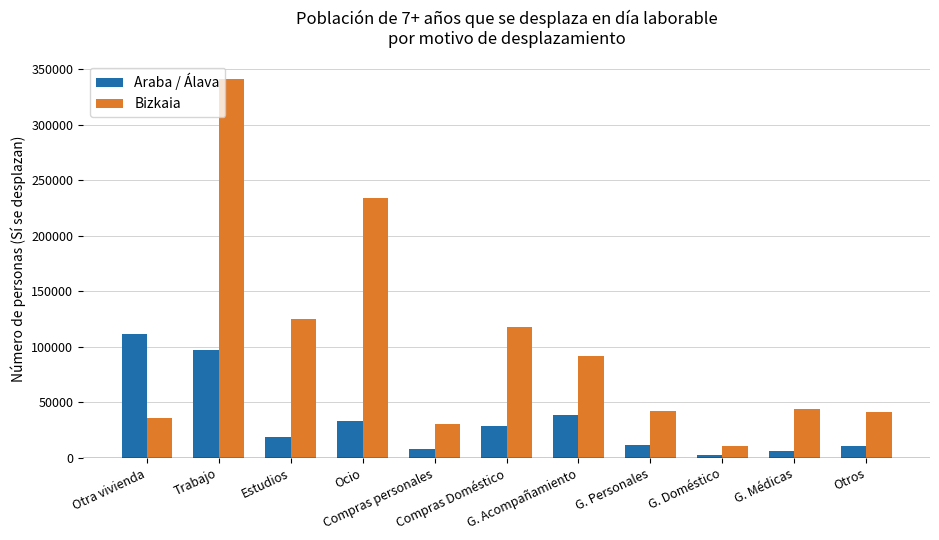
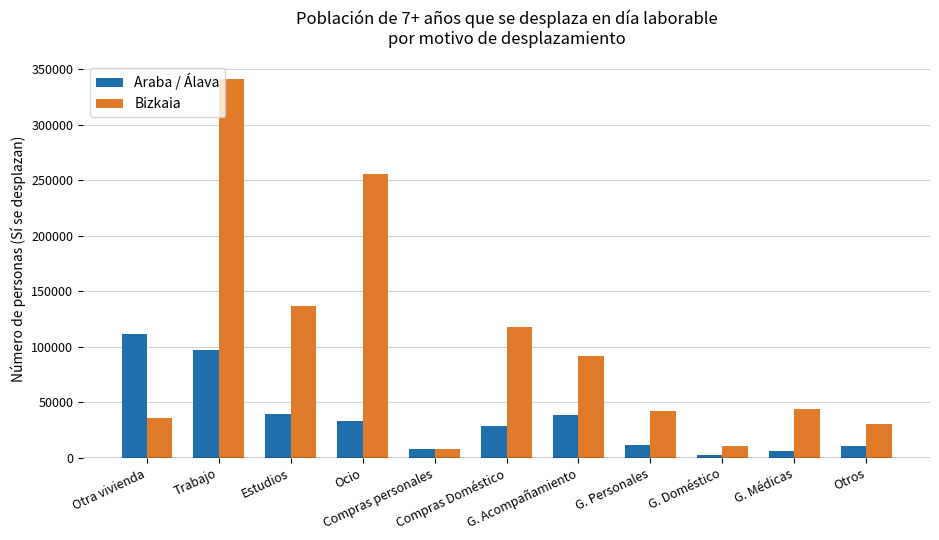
Araba / Álava, Estudios: 19000 -> 40000
Bizkaia, Estudios: 125000 -> 136000
Bizkaia, Ocio: 234000 -> 255000
Bizkaia, Compras personales: 31000 -> 8000
Bizkaia, Otros: 42000 -> 30000
